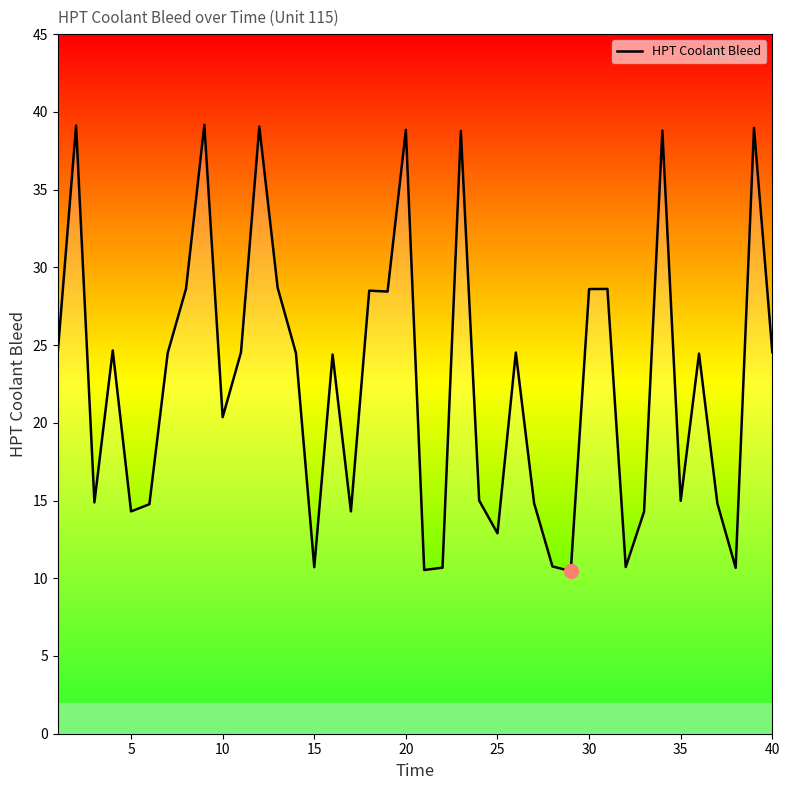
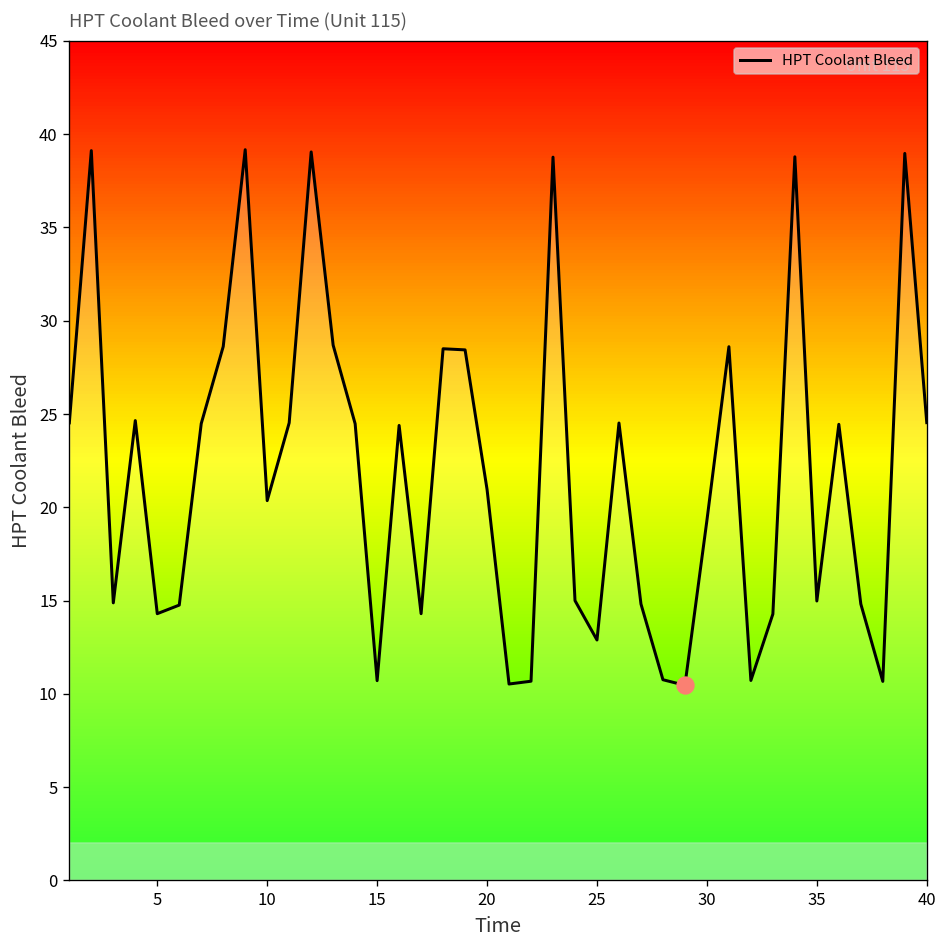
HPT Coolant Bleed, 20: 38.8 -> 21.0
HPT Coolant Bleed, 30: 28.6 -> 19.3
